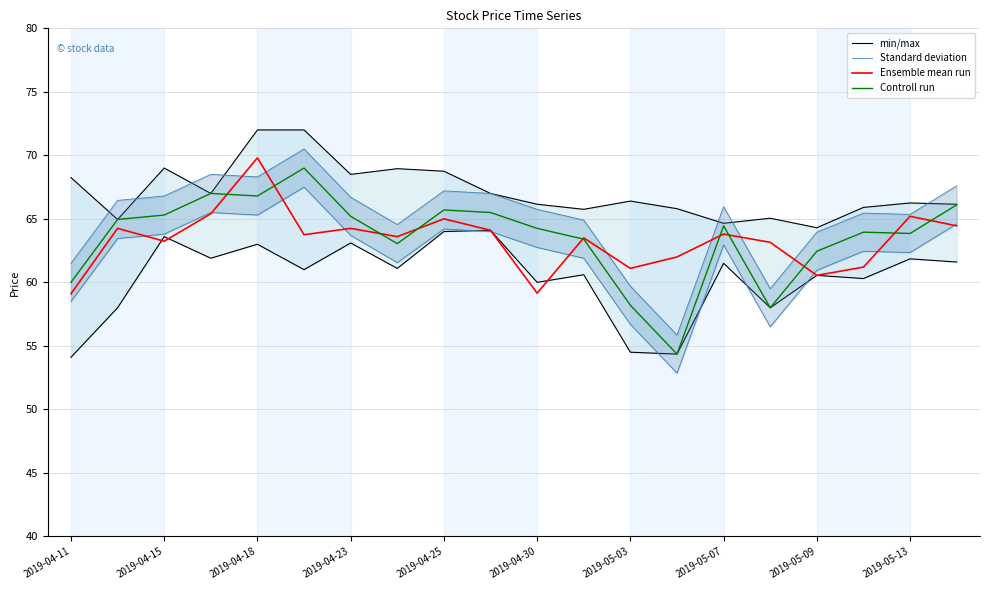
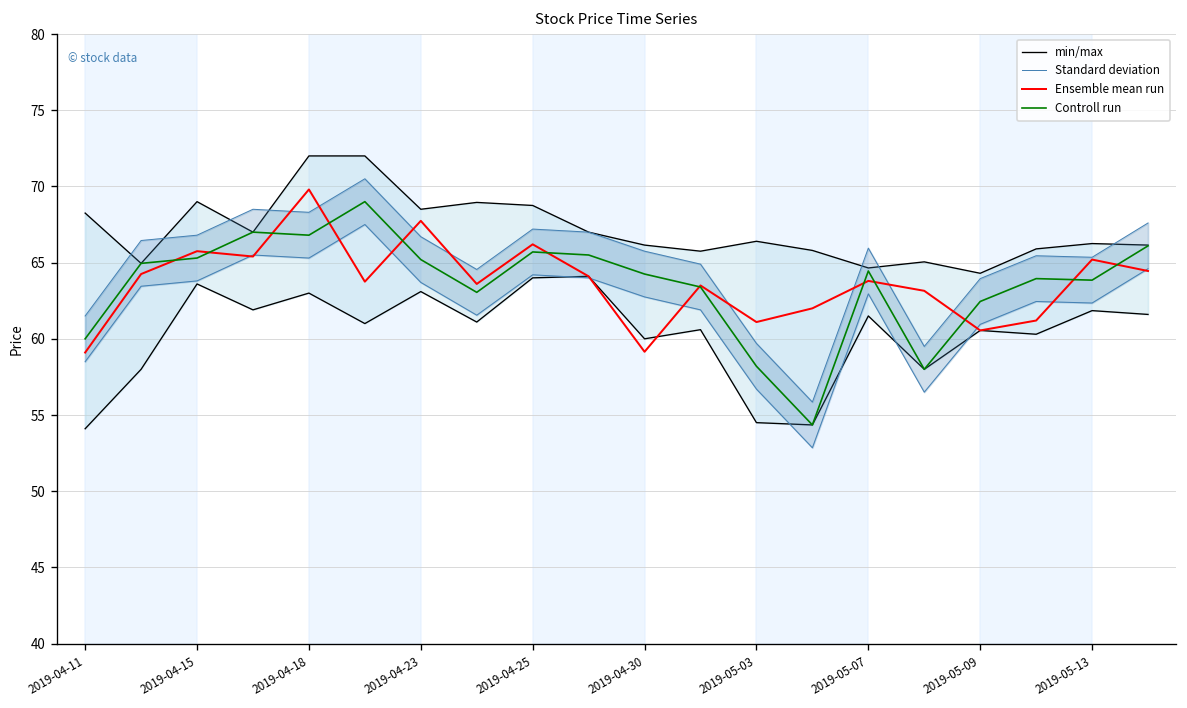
Ensemble mean run, 2019-04-15: 63.2 -> 65.8
Ensemble mean run, 2019-04-23: 64.3 -> 67.7
Ensemble mean run, 2019-04-25: 65.0 -> 66.2
